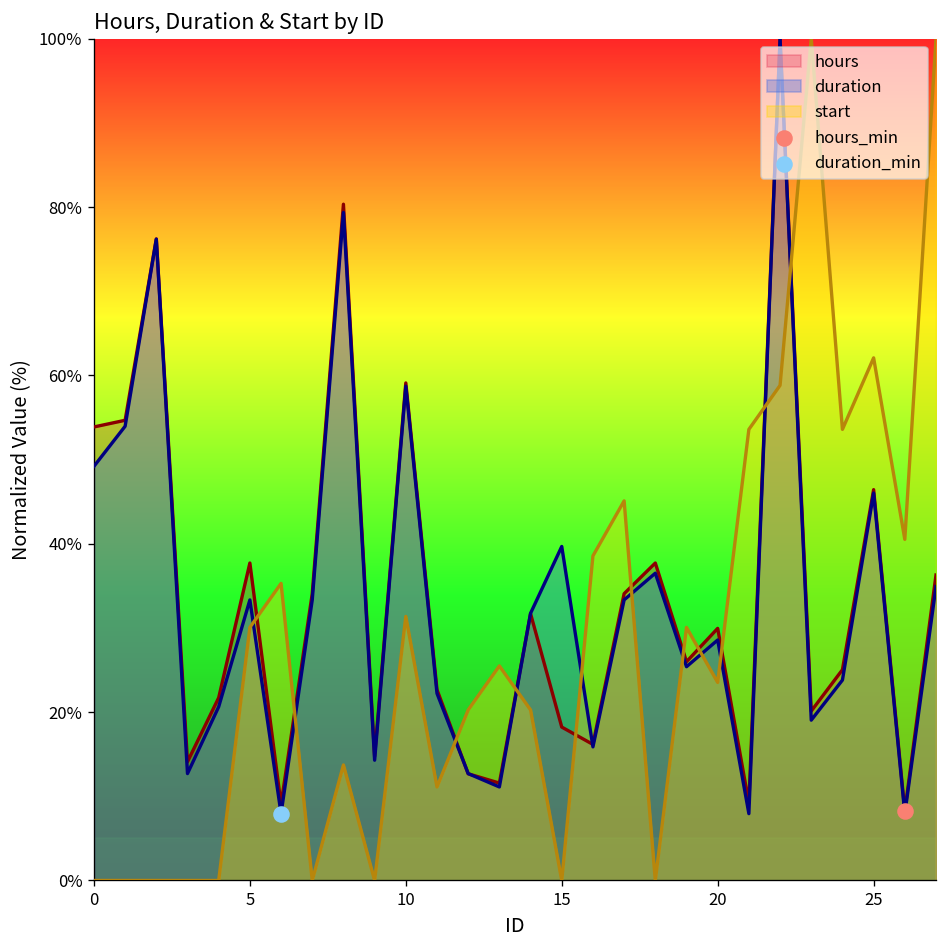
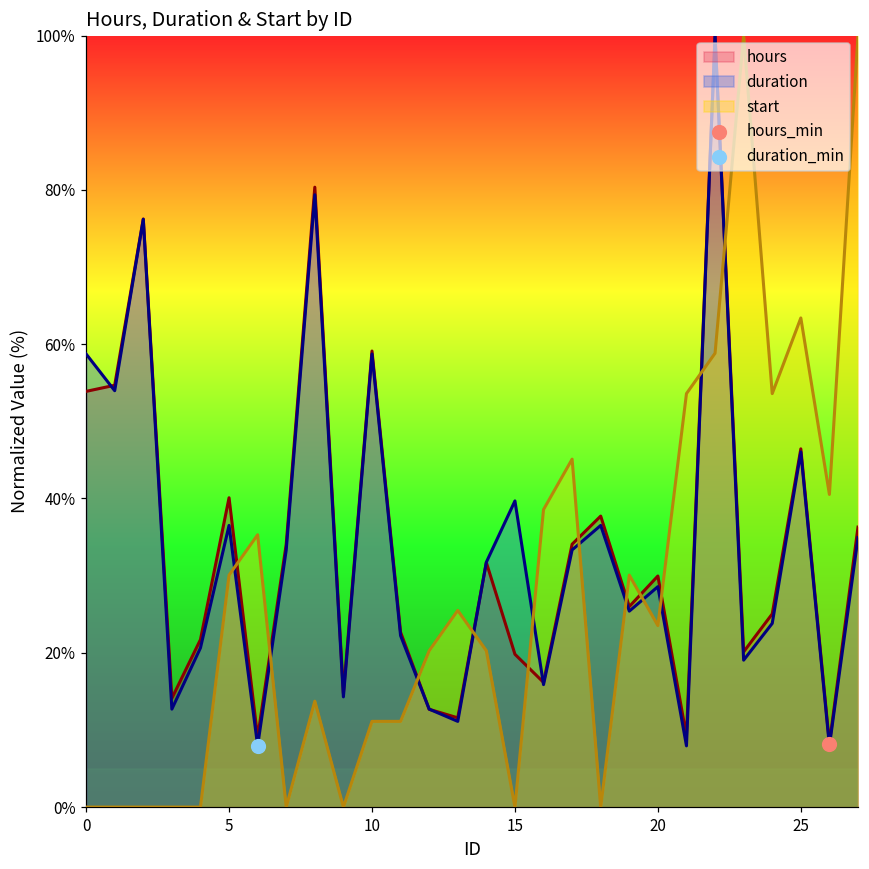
duration, 0: 49% -> 59%
hours, 5: 38% -> 40%
duration, 5: 33% -> 37%
start, 10: 31% -> 11%
hours, 15: 18% -> 20%
start, 25: 62% -> 63%
